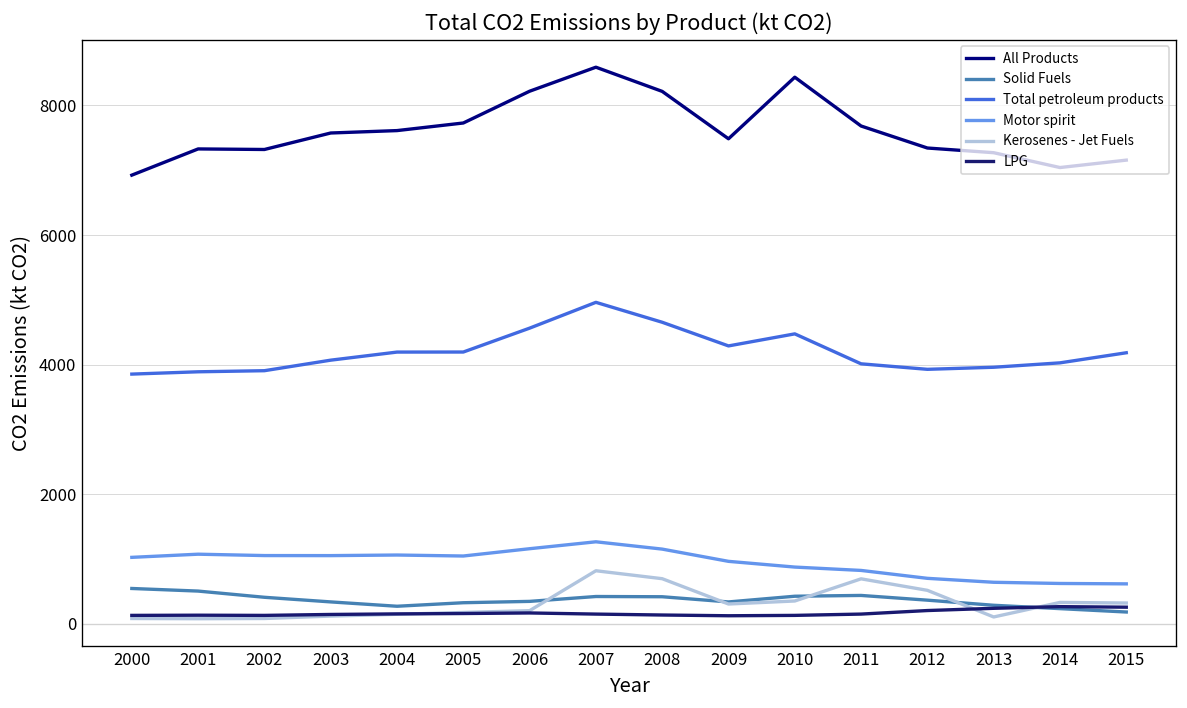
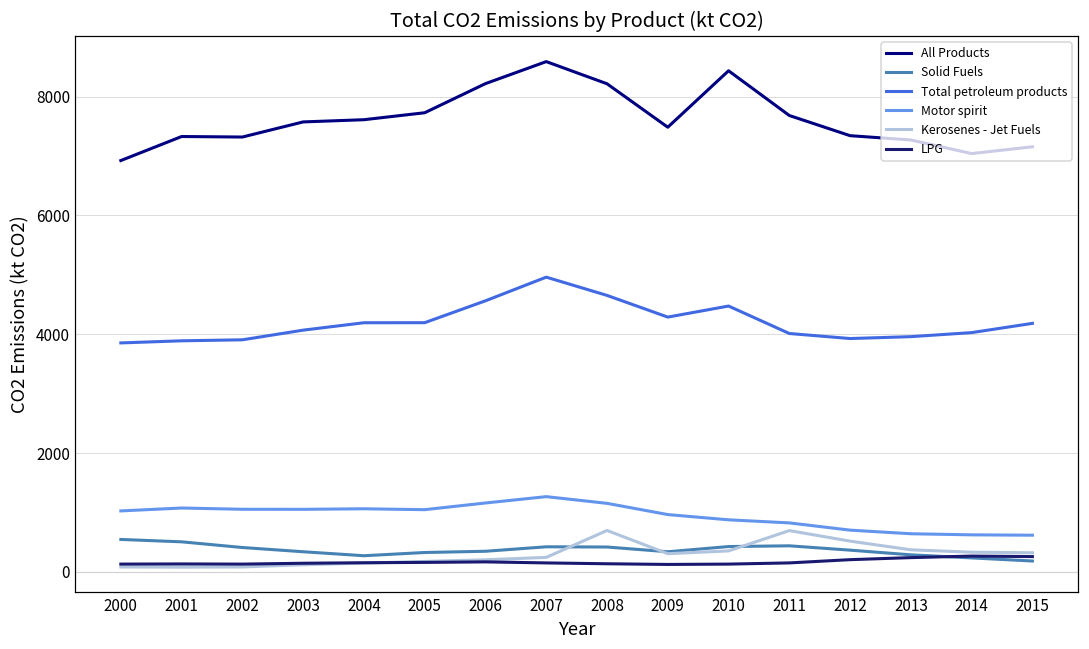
Kerosenes - Jet Fuels, 2007: 800 -> 200
Kerosenes - Jet Fuels, 2013: 100 -> 400
